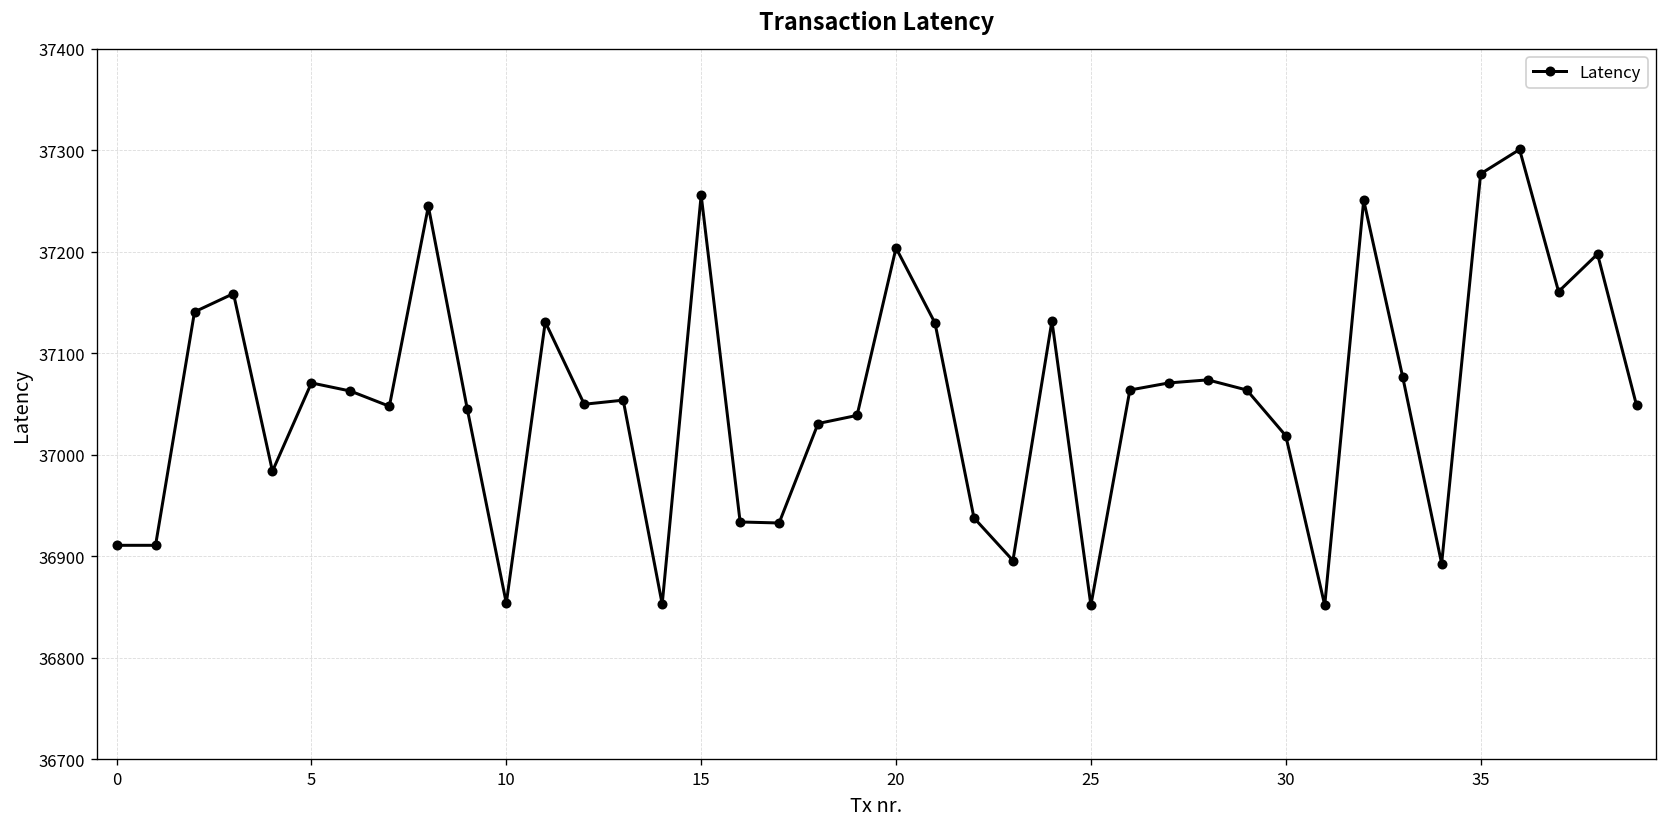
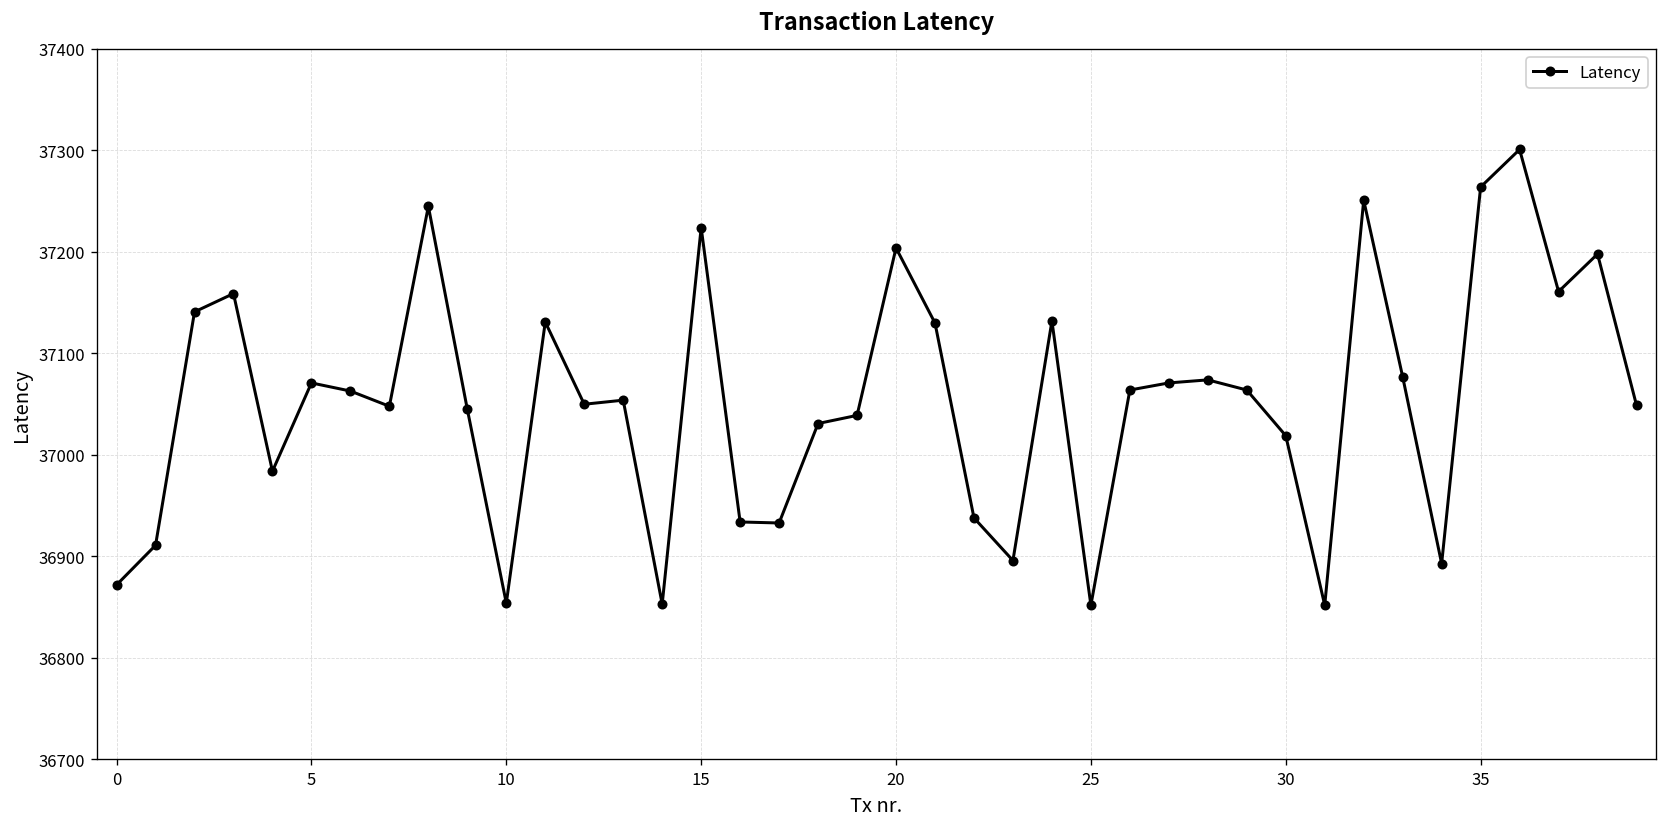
0: 36910 -> 36870
15: 37260 -> 37220
35: 37280 -> 37260
